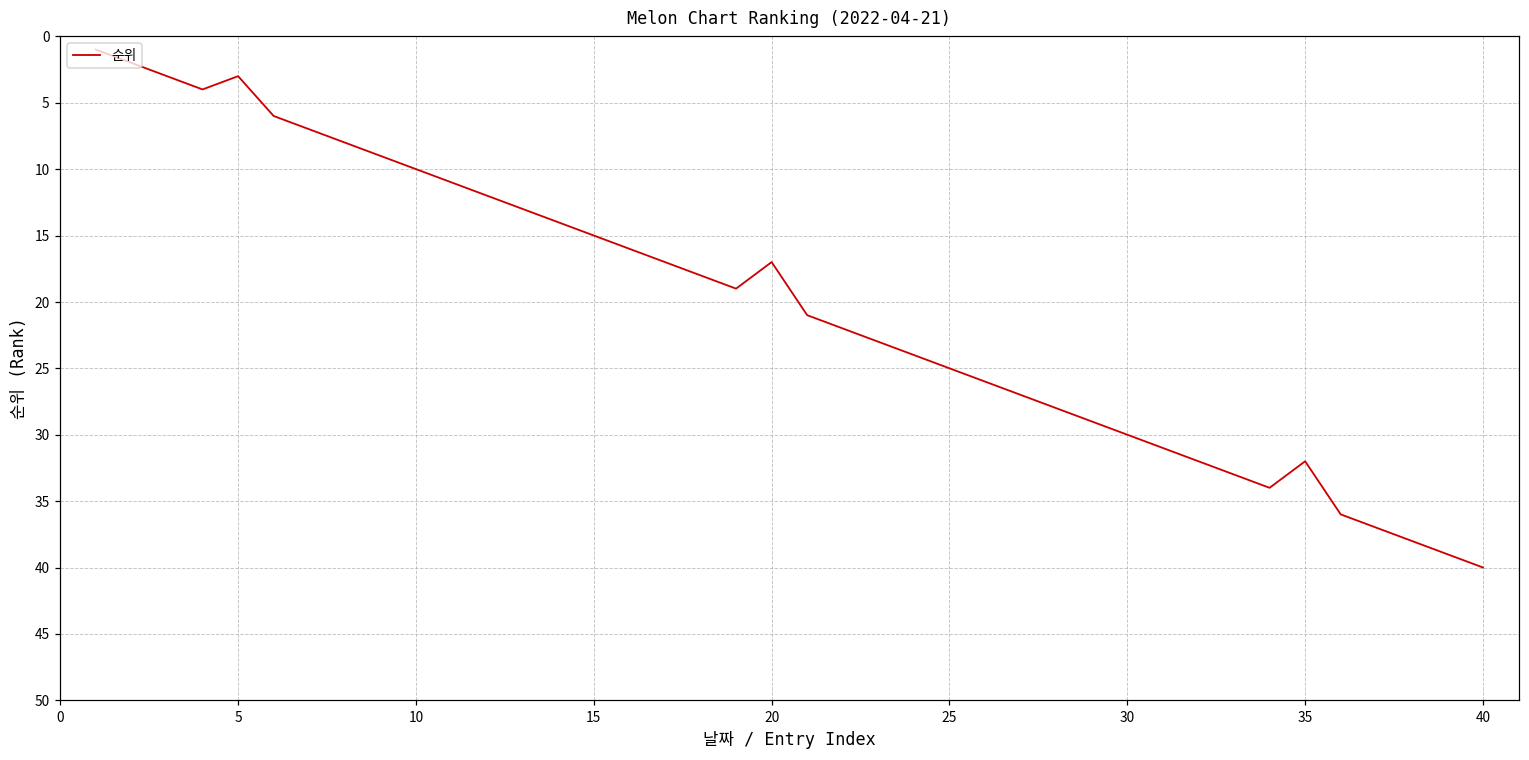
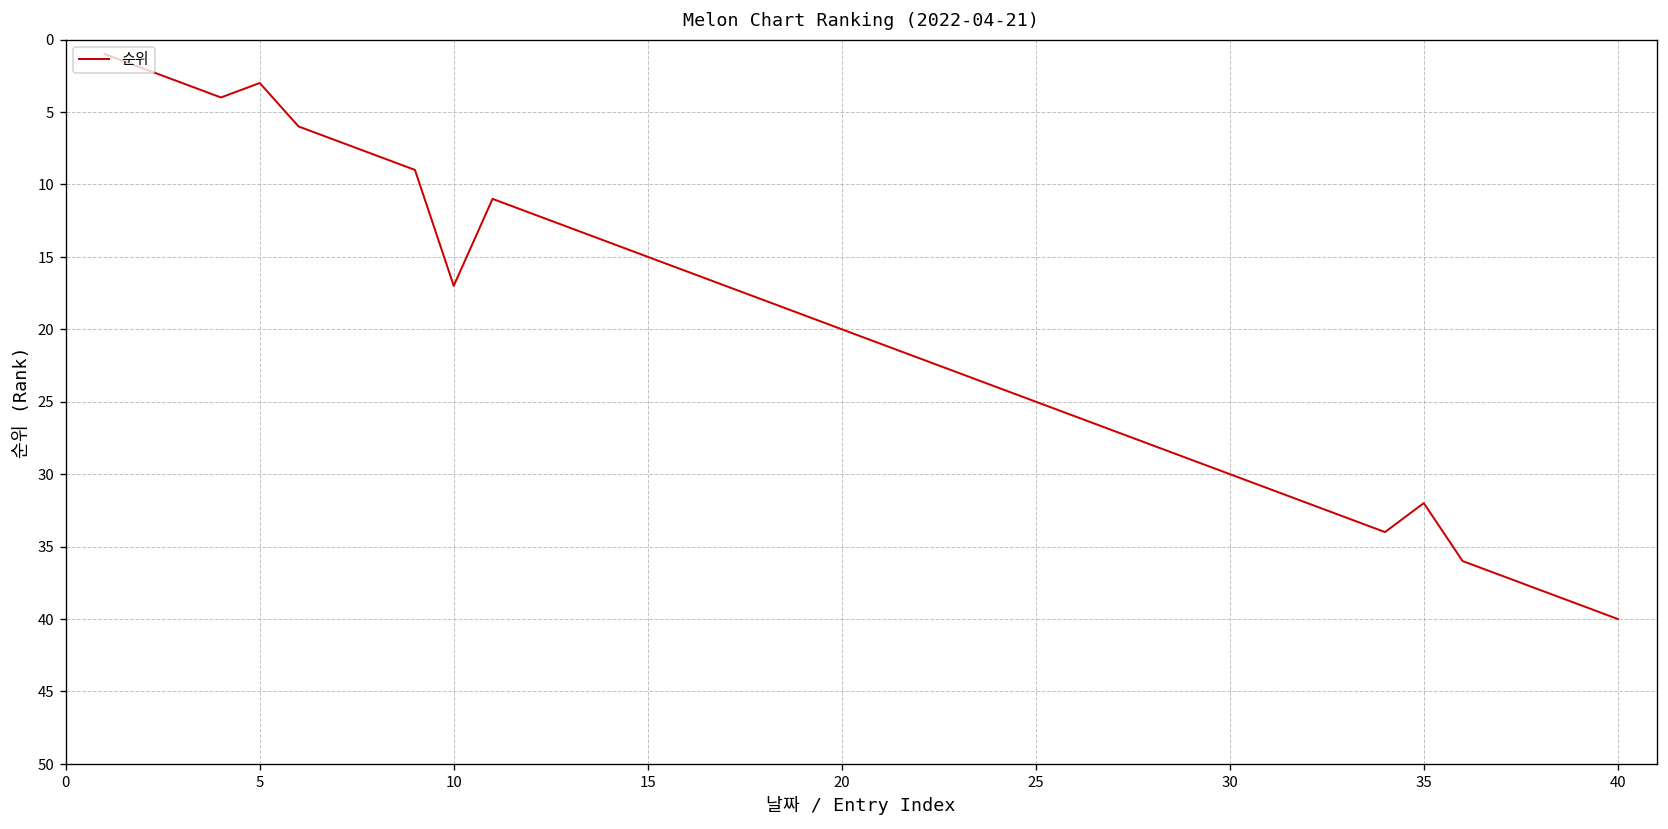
10: 10 -> 17
20: 17 -> 20
